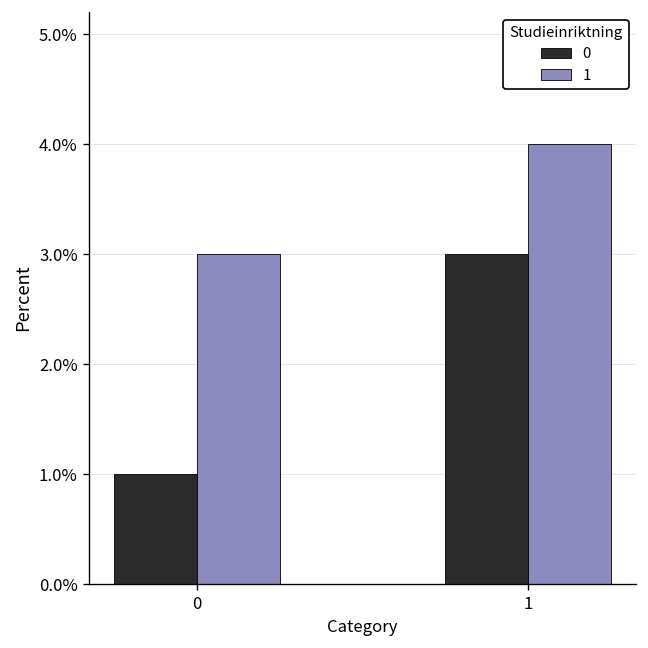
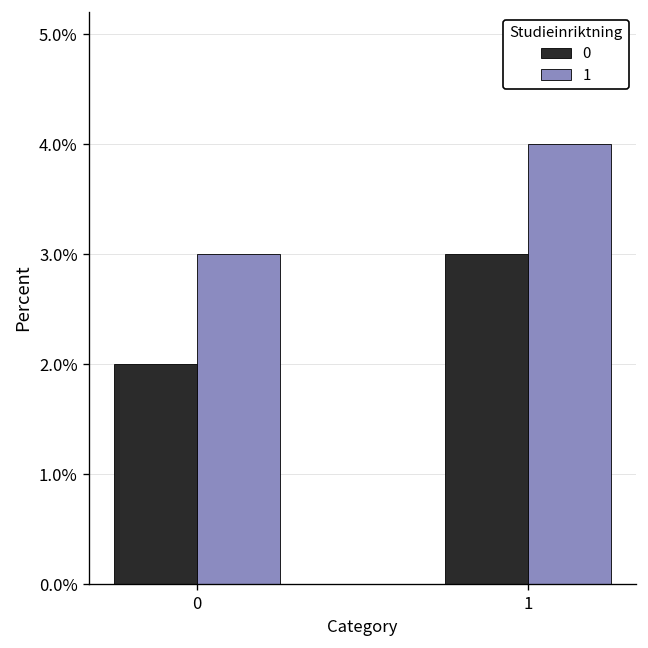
0, 0: 1% -> 2%
